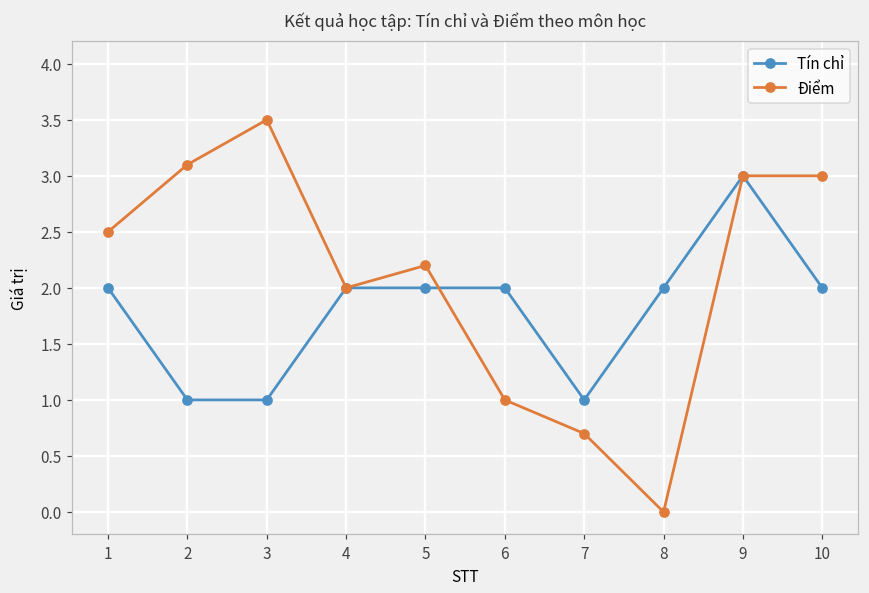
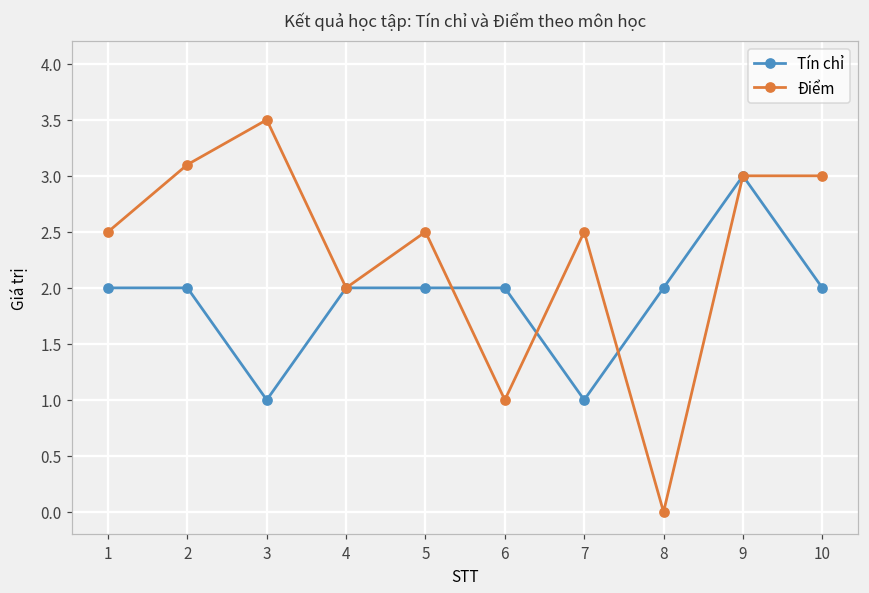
Tín chỉ, 2: 1 -> 2
Điểm, 5: 2.2 -> 2.5
Điểm, 7: 0.7 -> 2.5
